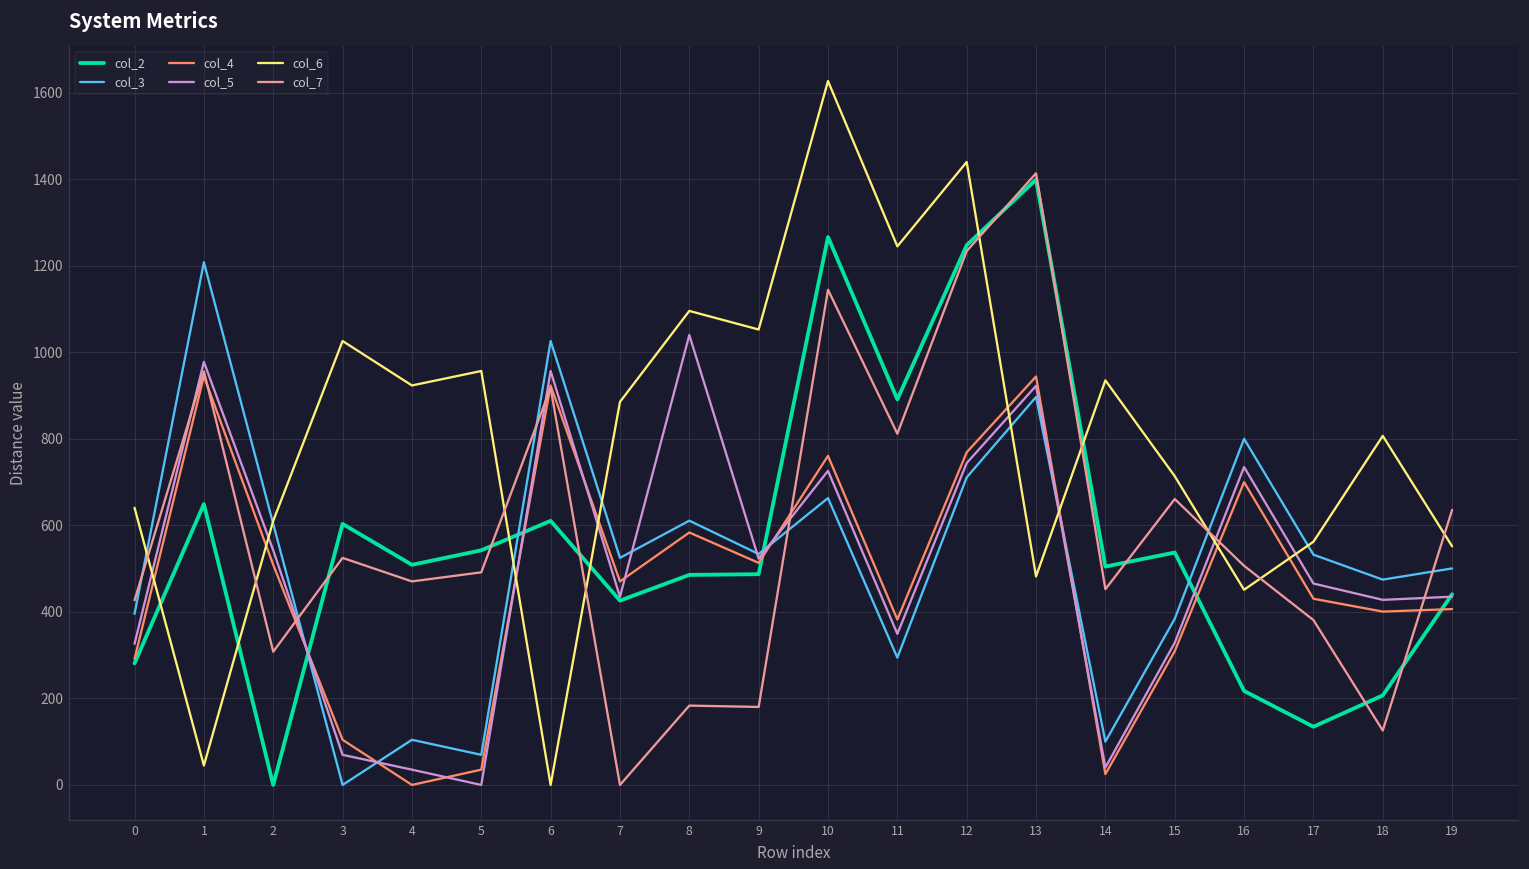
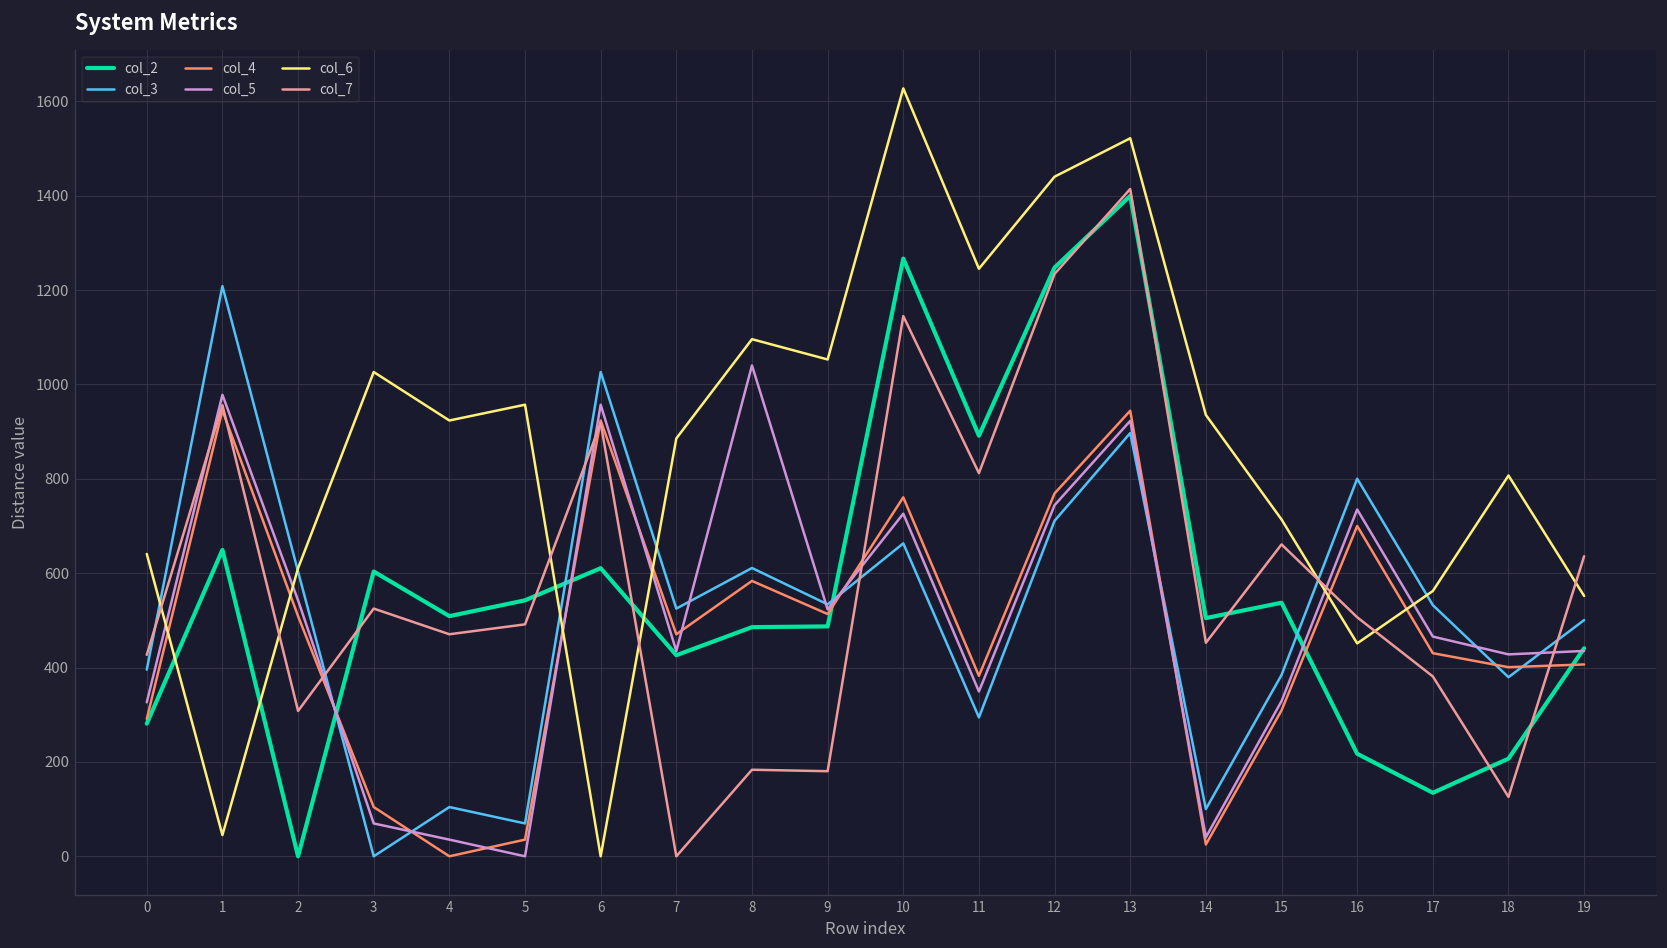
col_6, 13: 480 -> 1520
col_3, 18: 470 -> 380
